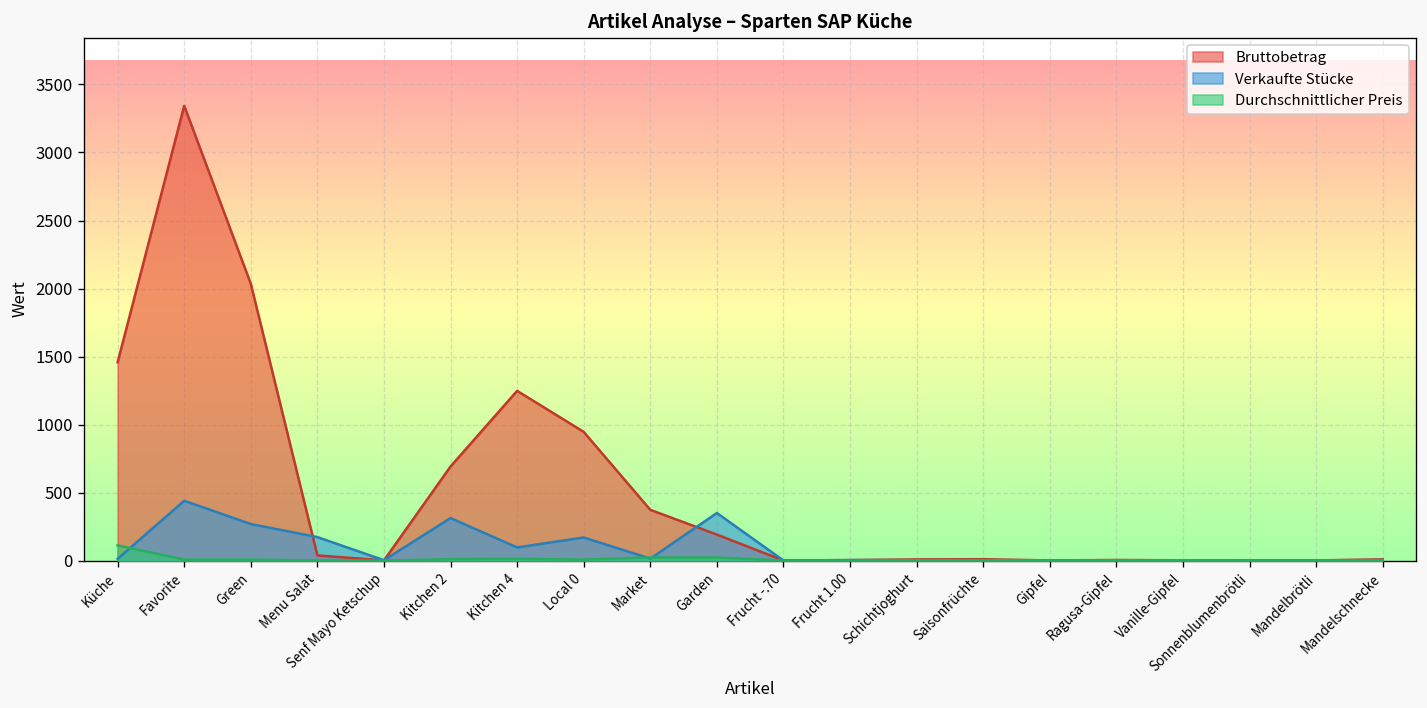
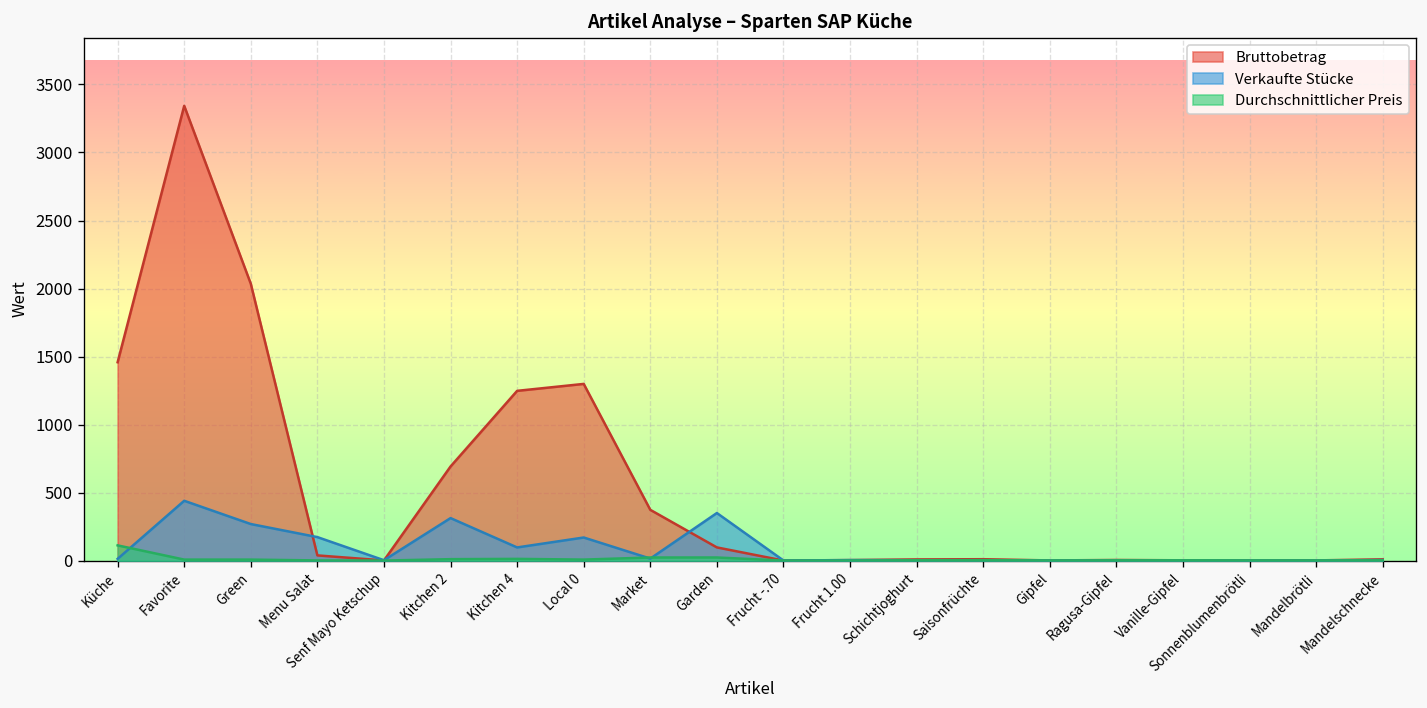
Bruttobetrag, Local 0: 950 -> 1300
Bruttobetrag, Garden: 190 -> 100
